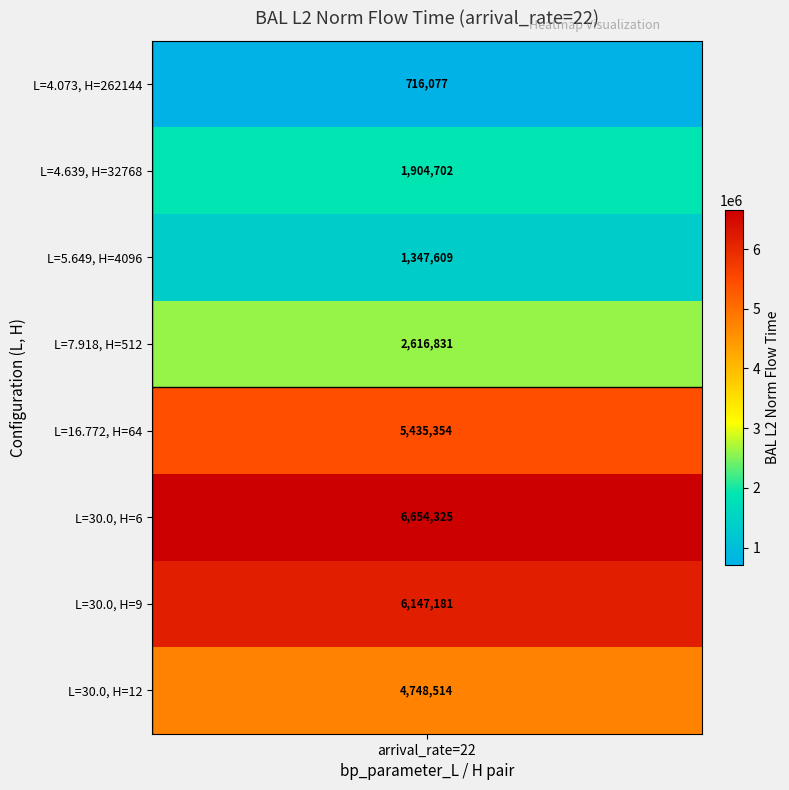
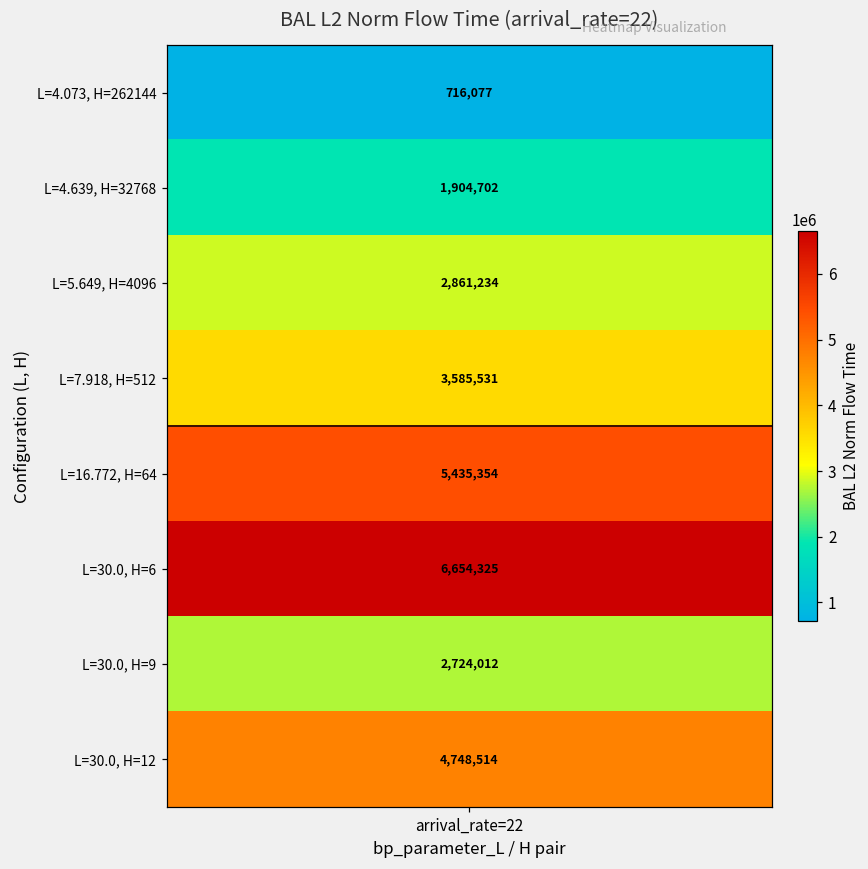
L=5.649, H=4096, arrival_rate=22: 1,347,609 -> 2,861,234
L=7.918, H=512, arrival_rate=22: 2,616,831 -> 3,585,531
L=30.0, H=9, arrival_rate=22: 6,147,181 -> 2,724,012
